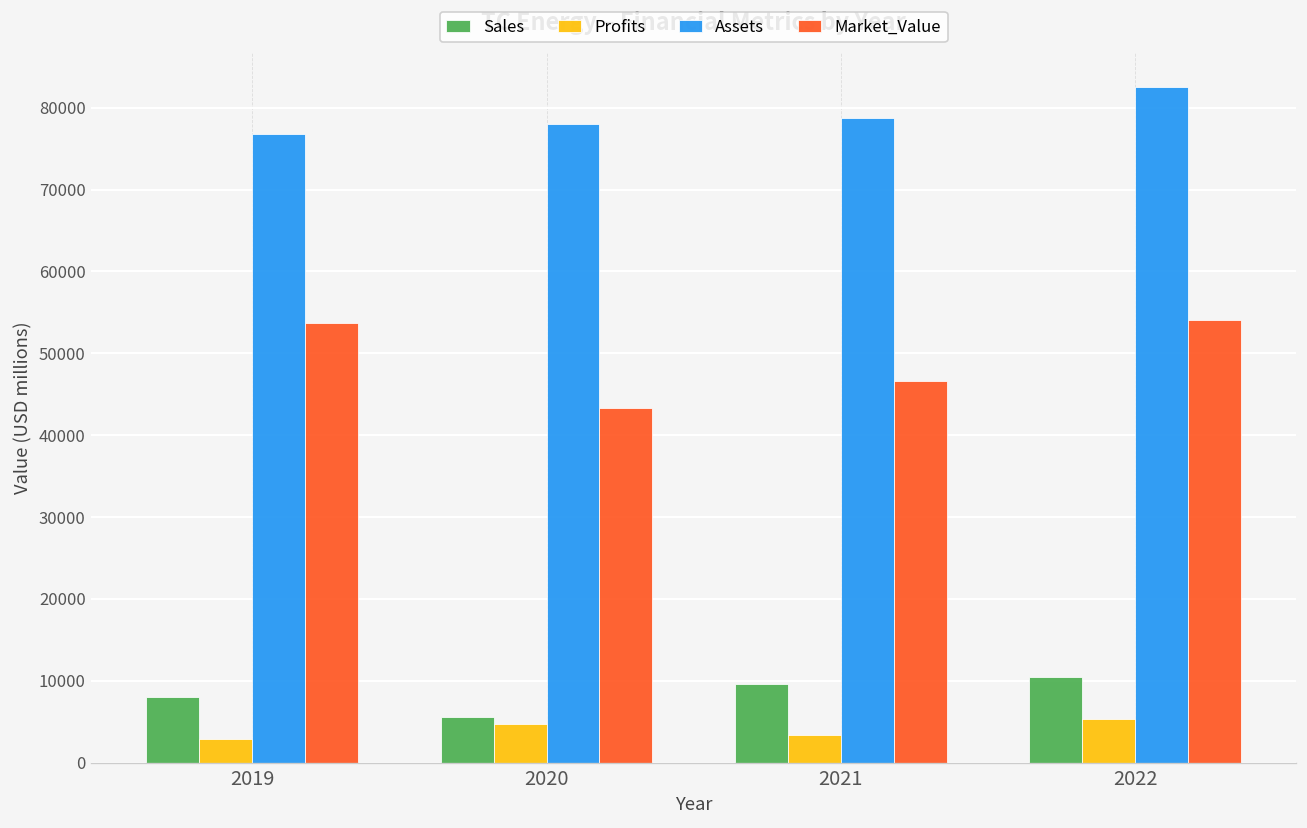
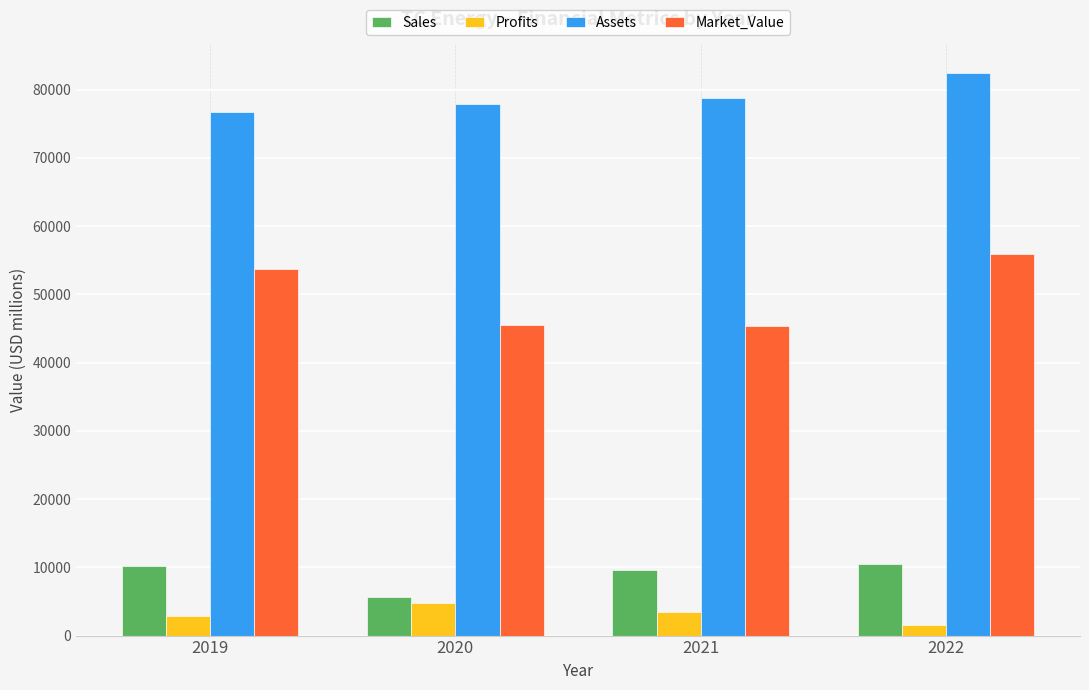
Sales, 2019: 8000 -> 10000
Market_Value, 2020: 43000 -> 45000
Market_Value, 2021: 47000 -> 45000
Profits, 2022: 5000 -> 2000
Market_Value, 2022: 54000 -> 56000
